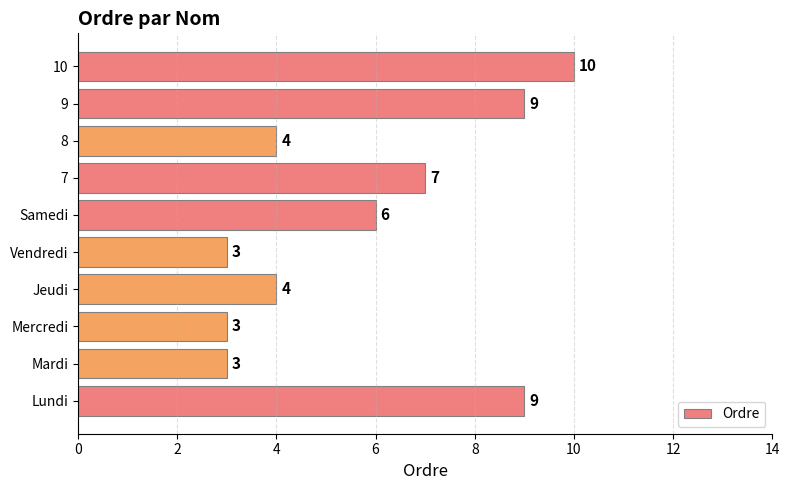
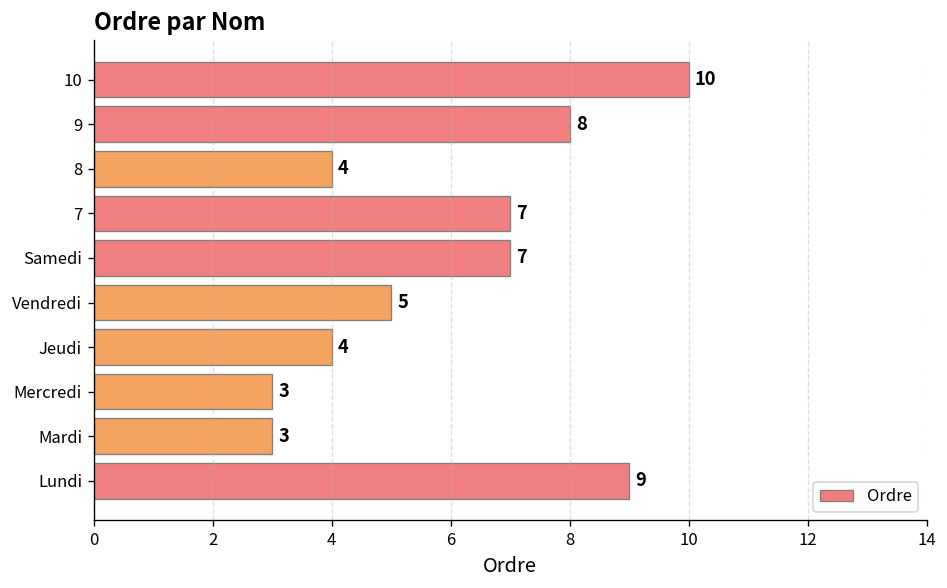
9: 9 -> 8
Samedi: 6 -> 7
Vendredi: 3 -> 5
